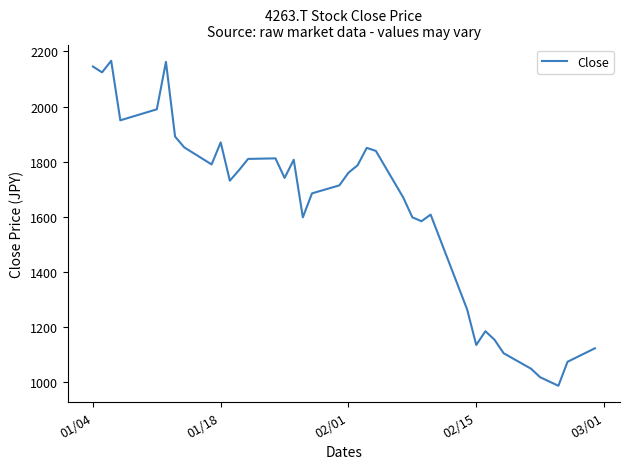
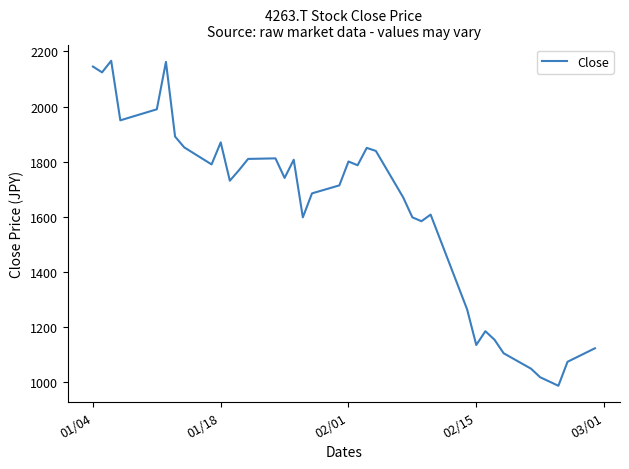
02/01: 1760 -> 1800
